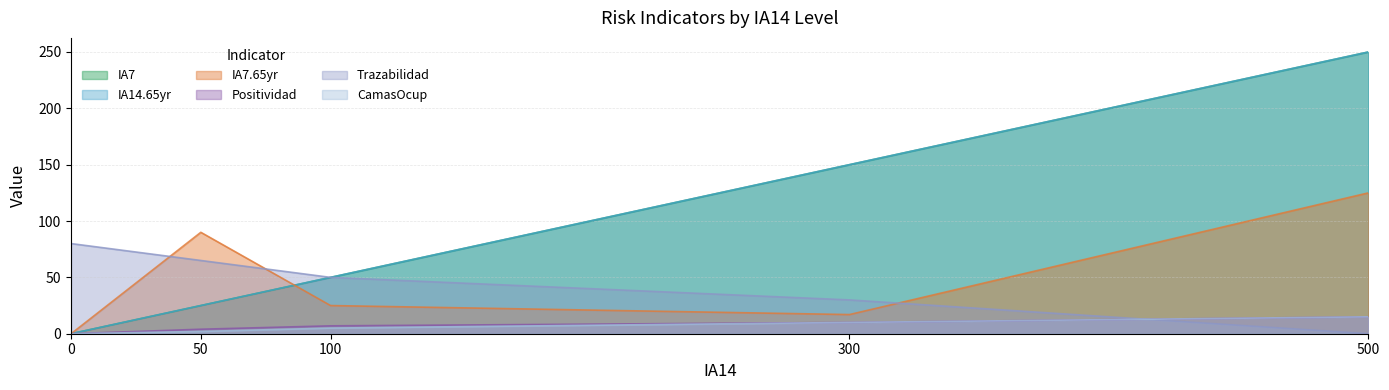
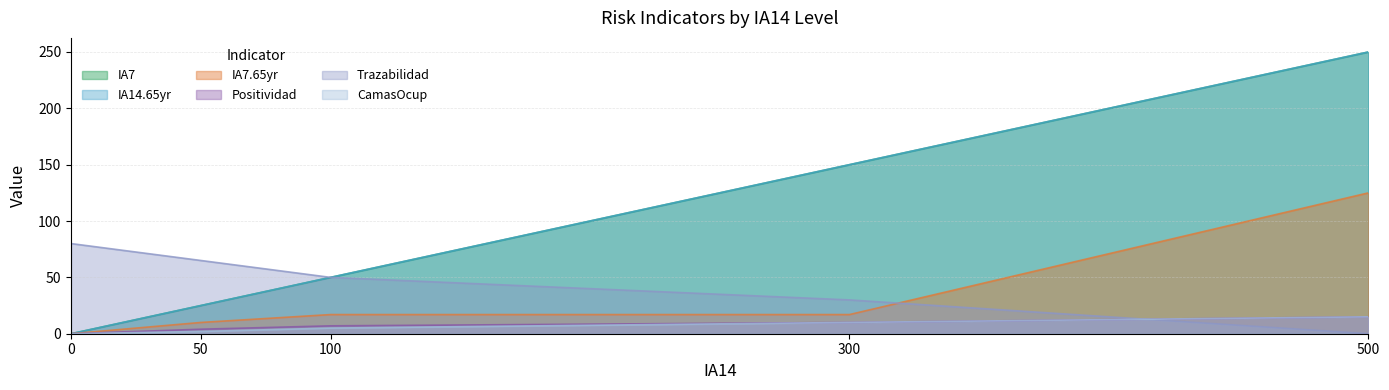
IA7.65yr, 50: 90 -> 10
IA7.65yr, 100: 25 -> 17
